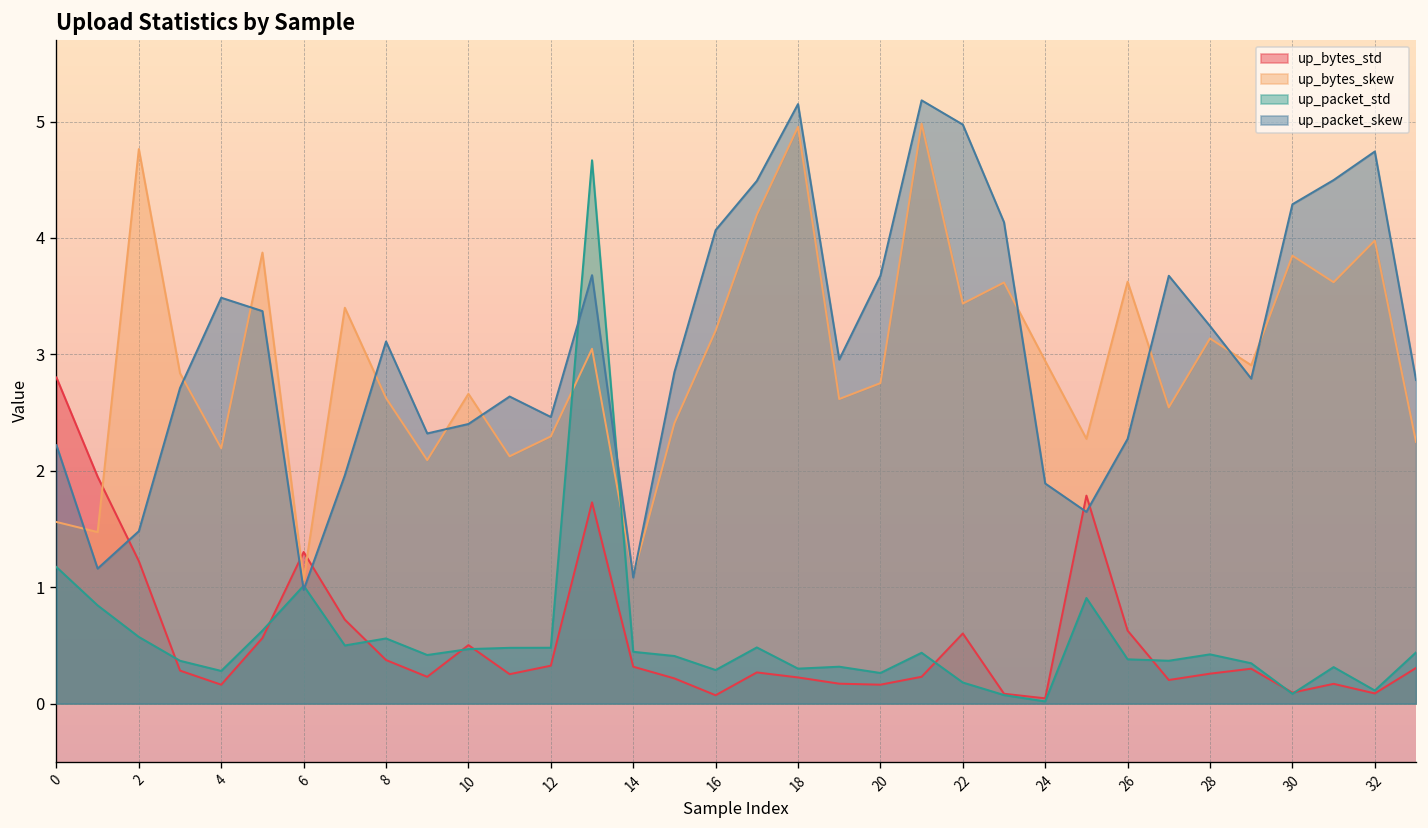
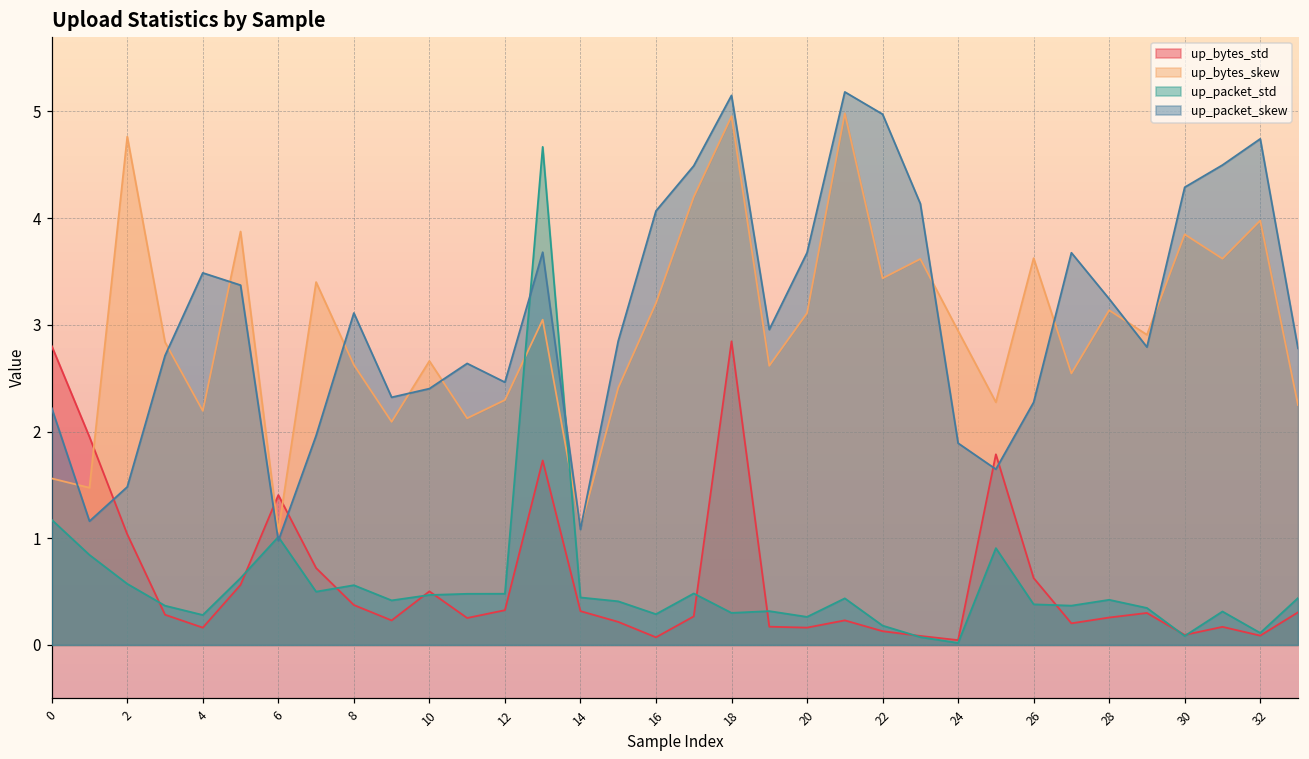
up_bytes_std, 2: 1.2 -> 1.0
up_bytes_std, 6: 1.3 -> 1.4
up_bytes_std, 18: 0.2 -> 2.8
up_bytes_skew, 20: 2.8 -> 3.1
up_bytes_std, 22: 0.6 -> 0.1
